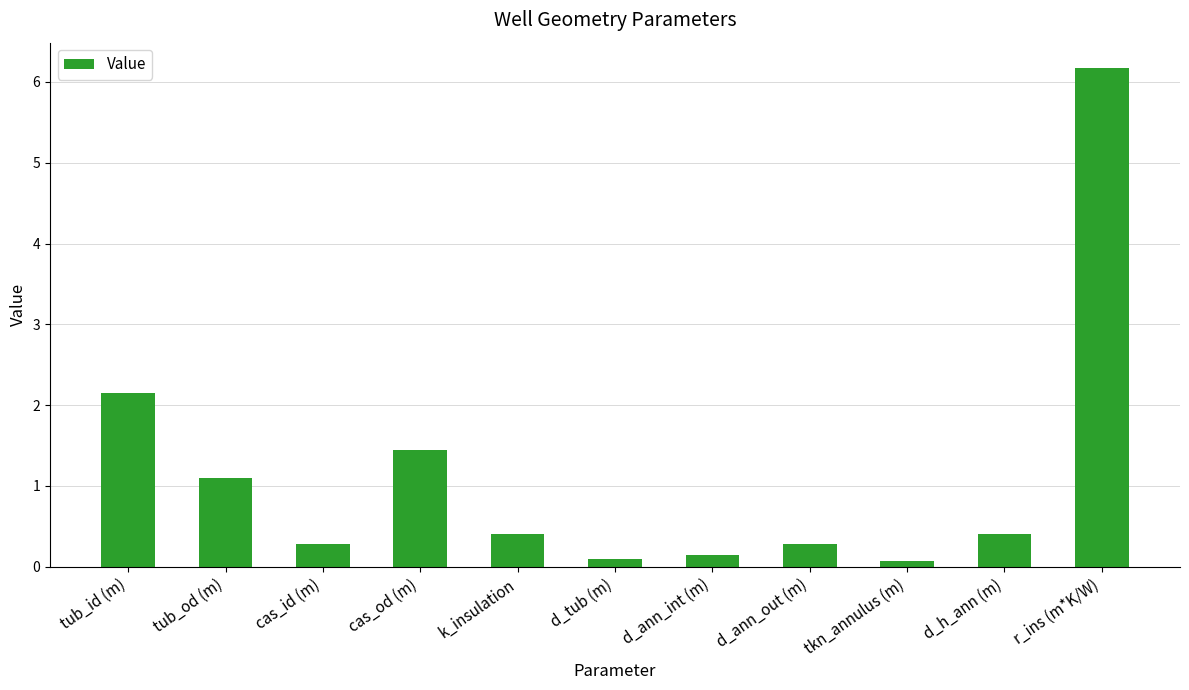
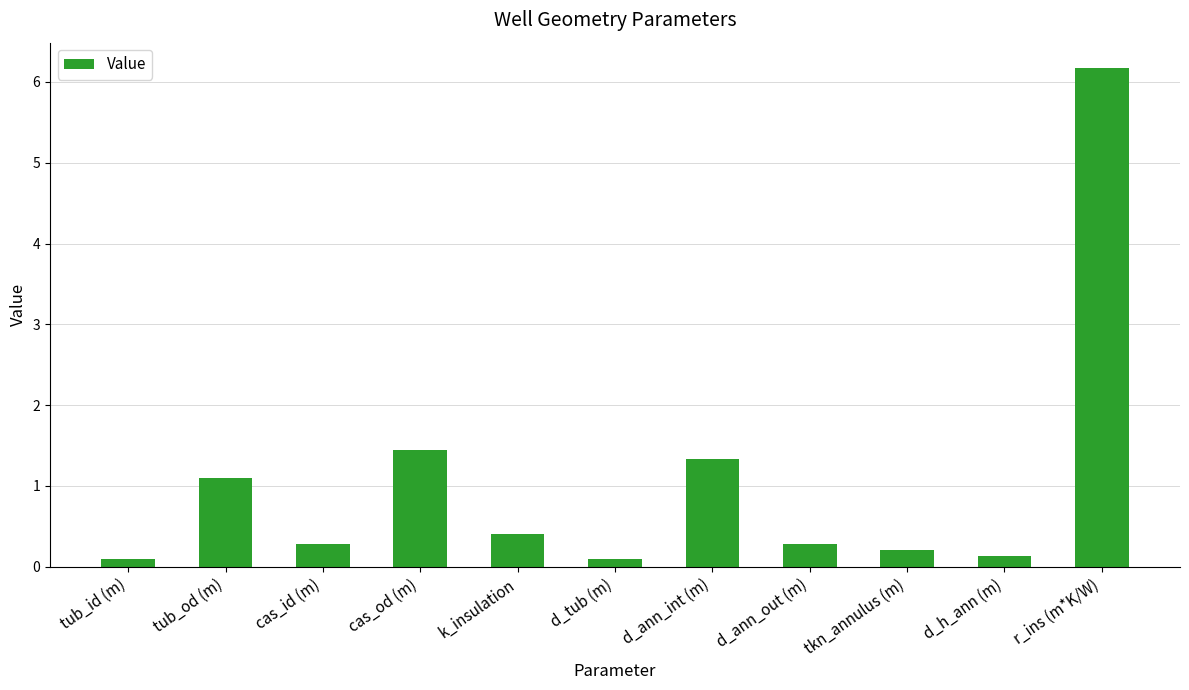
tub_id (m): 2.1 -> 0.1
d_ann_int (m): 0.1 -> 1.3
tkn_annulus (m): 0.1 -> 0.2
d_h_ann (m): 0.4 -> 0.1
